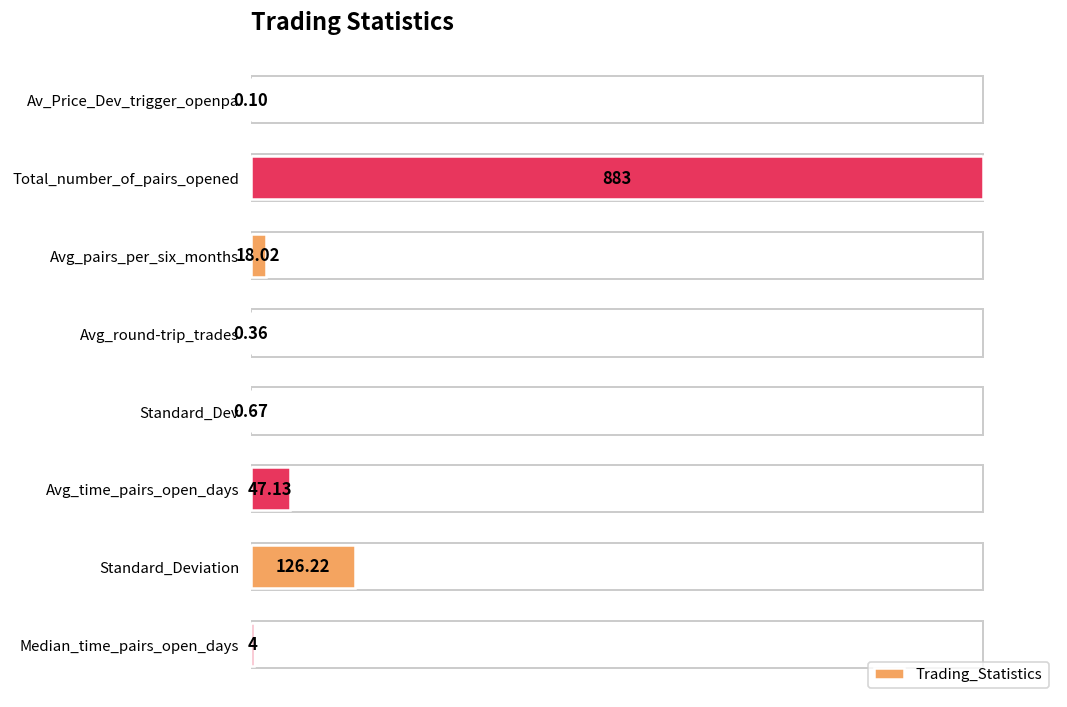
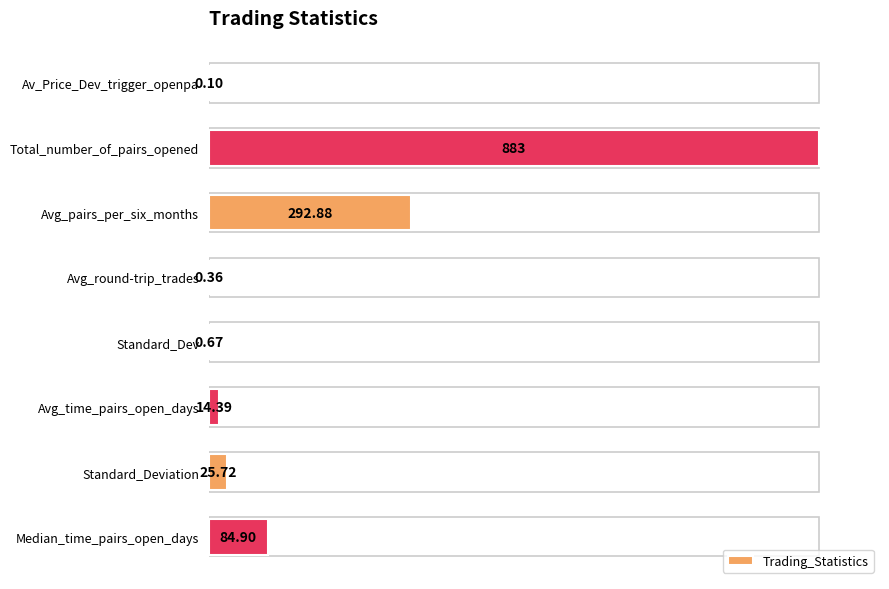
Avg_pairs_per_six_months: 18.02 -> 292.88
Avg_time_pairs_open_days: 47.13 -> 14.39
Standard_Deviation: 126.22 -> 25.72
Median_time_pairs_open_days: 4 -> 84.90
